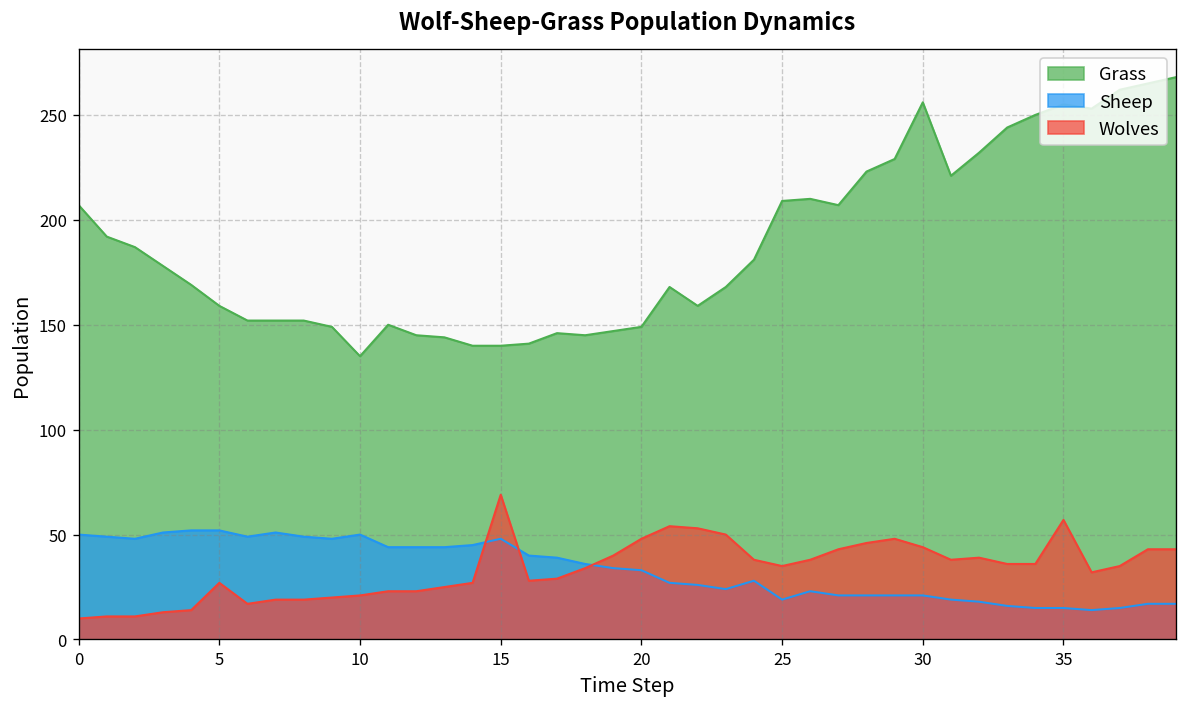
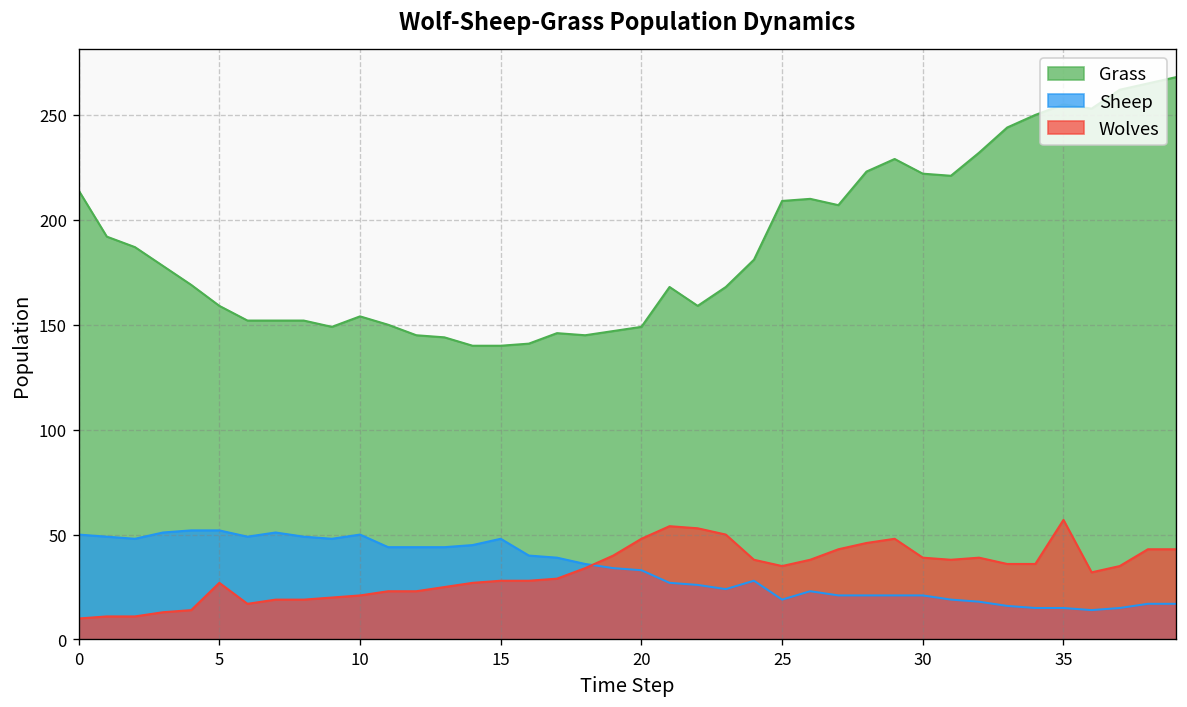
Grass, 0: 207 -> 214
Grass, 10: 135 -> 154
Wolves, 15: 69 -> 28
Grass, 30: 256 -> 222
Wolves, 30: 44 -> 39
